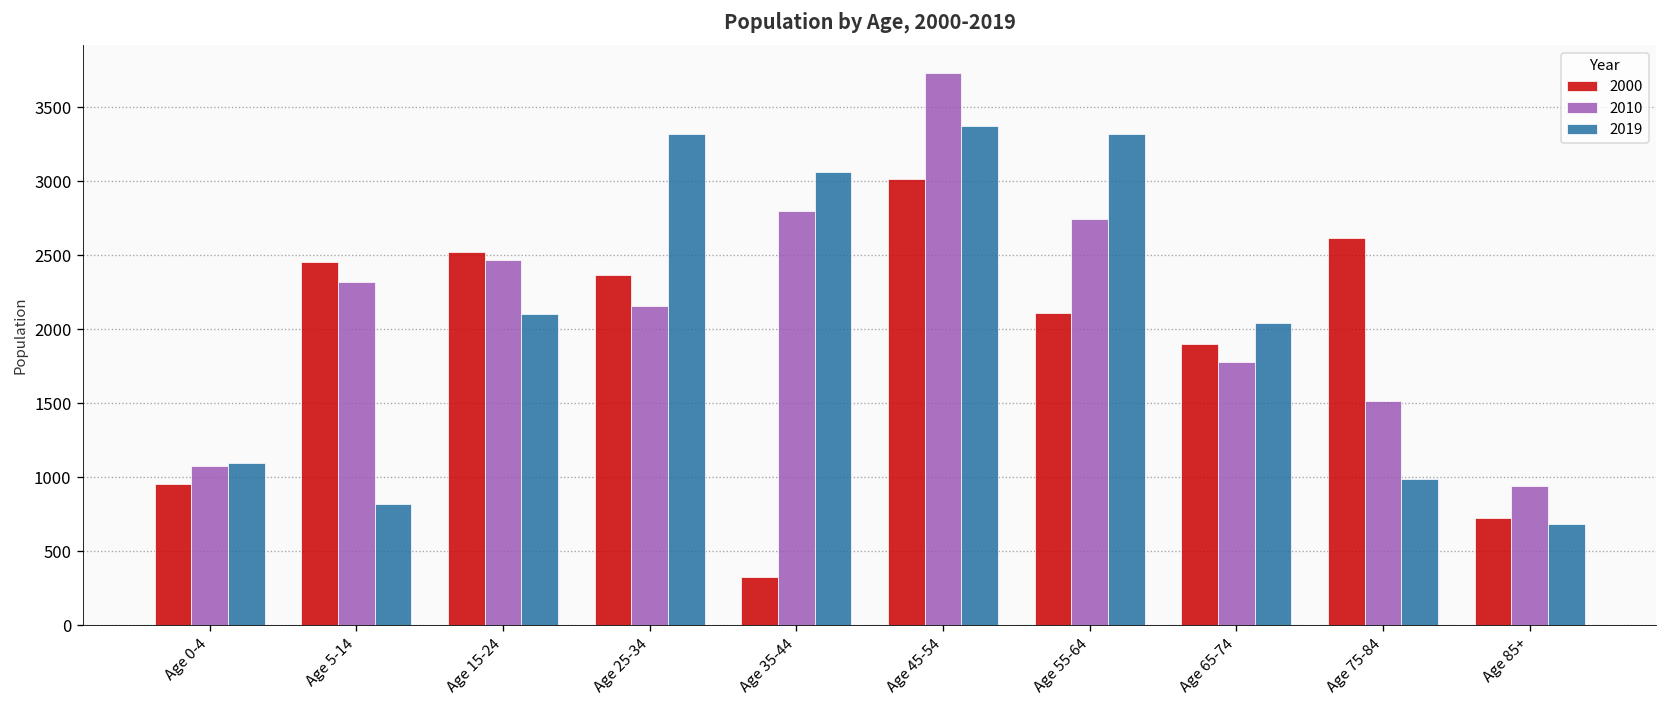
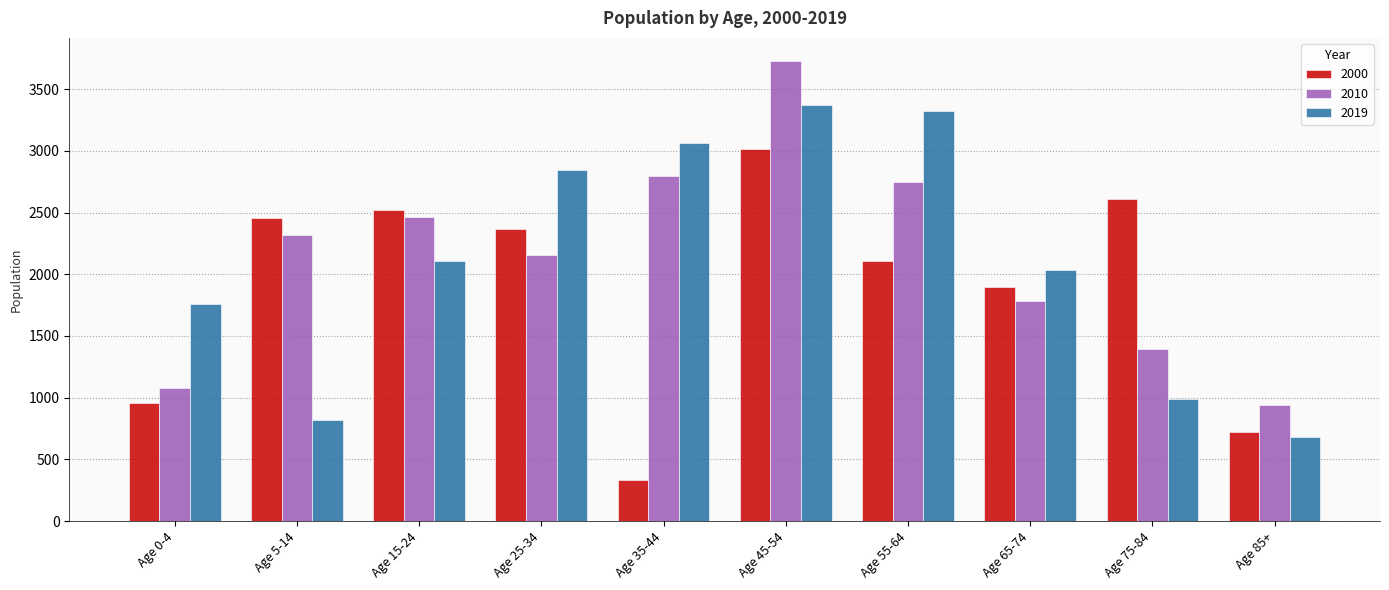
2019, Age 0-4: 1100 -> 1760
2019, Age 25-34: 3320 -> 2850
2010, Age 75-84: 1520 -> 1400
